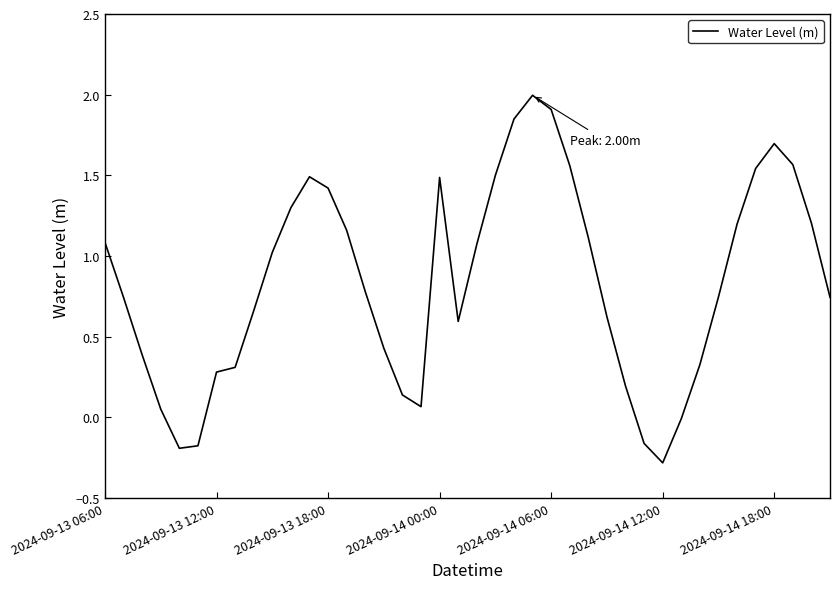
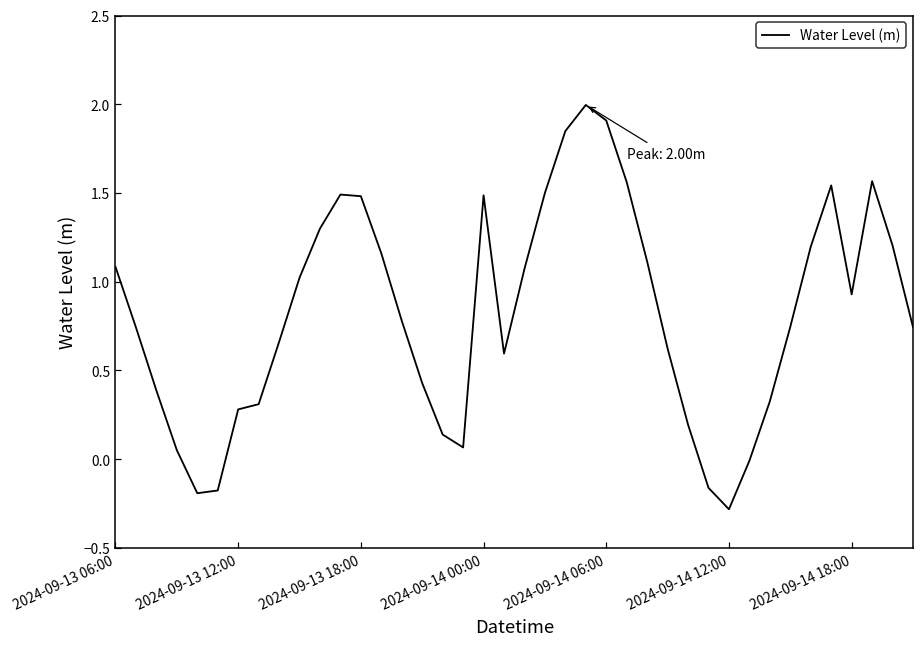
2024-09-13 18:00: 1.42 -> 1.48
2024-09-14 18:00: 1.70 -> 0.93
